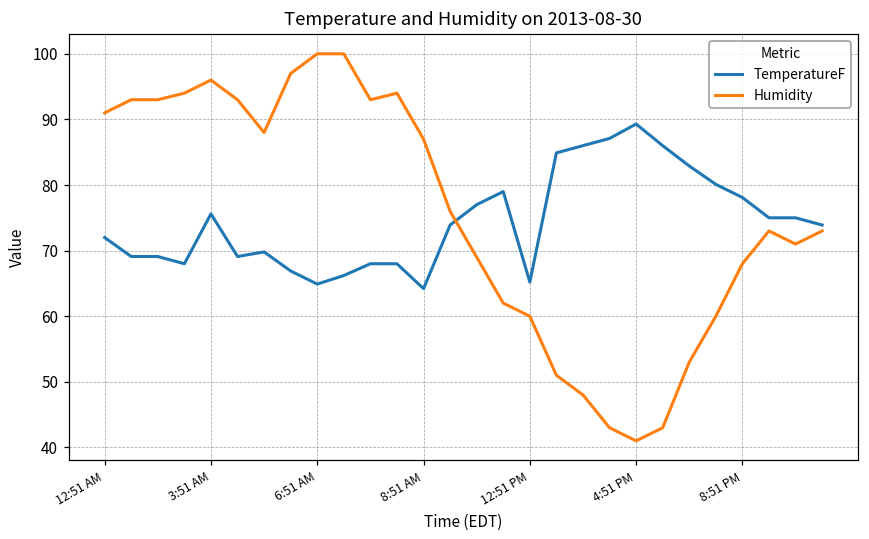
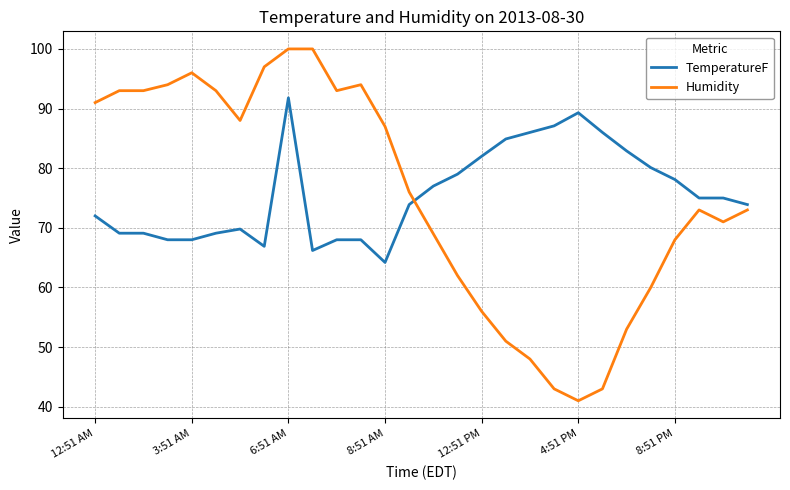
TemperatureF, 3:51 AM: 76 -> 68
TemperatureF, 6:51 AM: 65 -> 92
TemperatureF, 12:51 PM: 65 -> 82
Humidity, 12:51 PM: 60 -> 56
